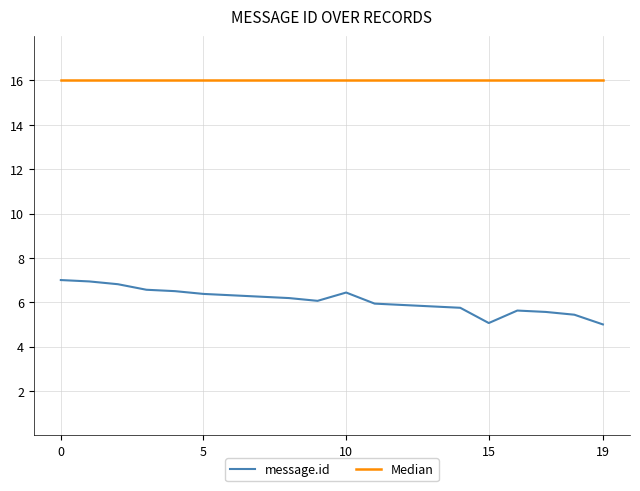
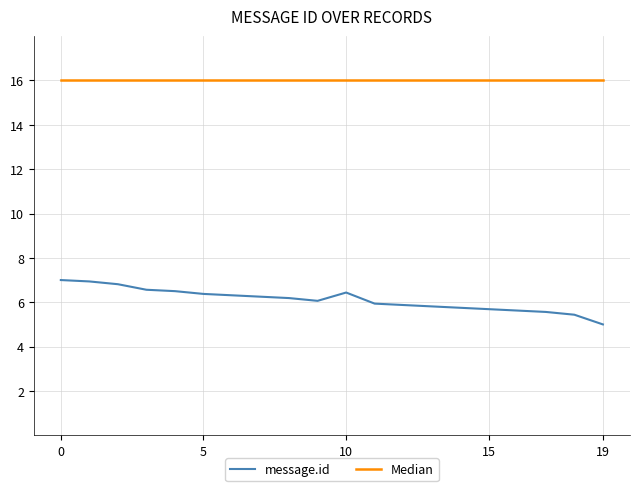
message.id, 15: 5.1 -> 5.7
